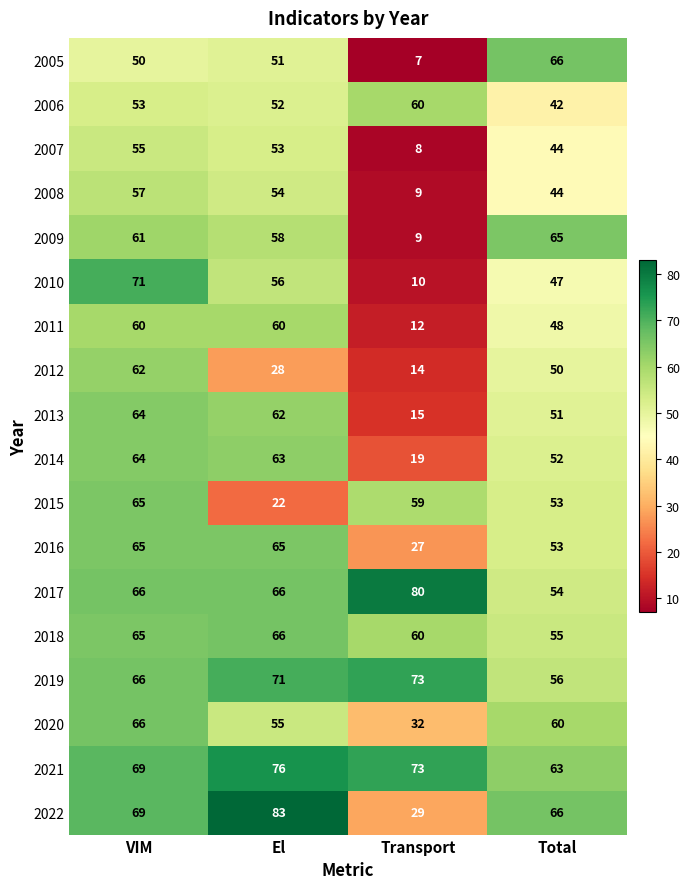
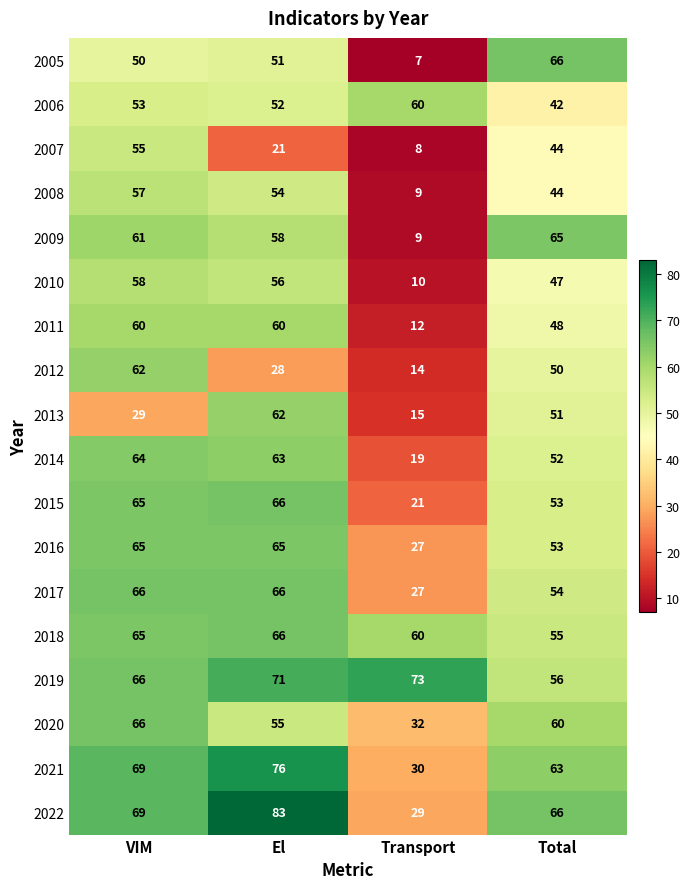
2007, El: 53 -> 21
2010, VIM: 71 -> 58
2013, VIM: 64 -> 29
2015, El: 22 -> 66
2015, Transport: 59 -> 21
2017, Transport: 80 -> 27
2021, Transport: 73 -> 30
